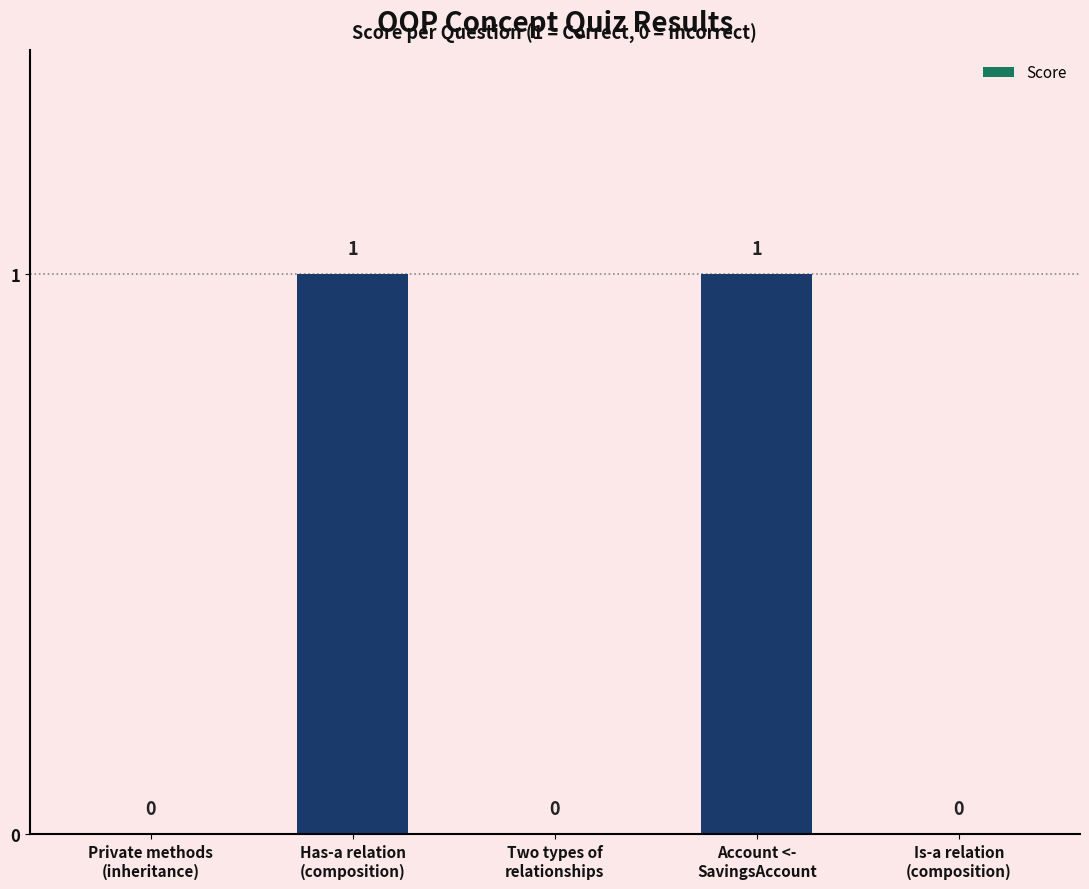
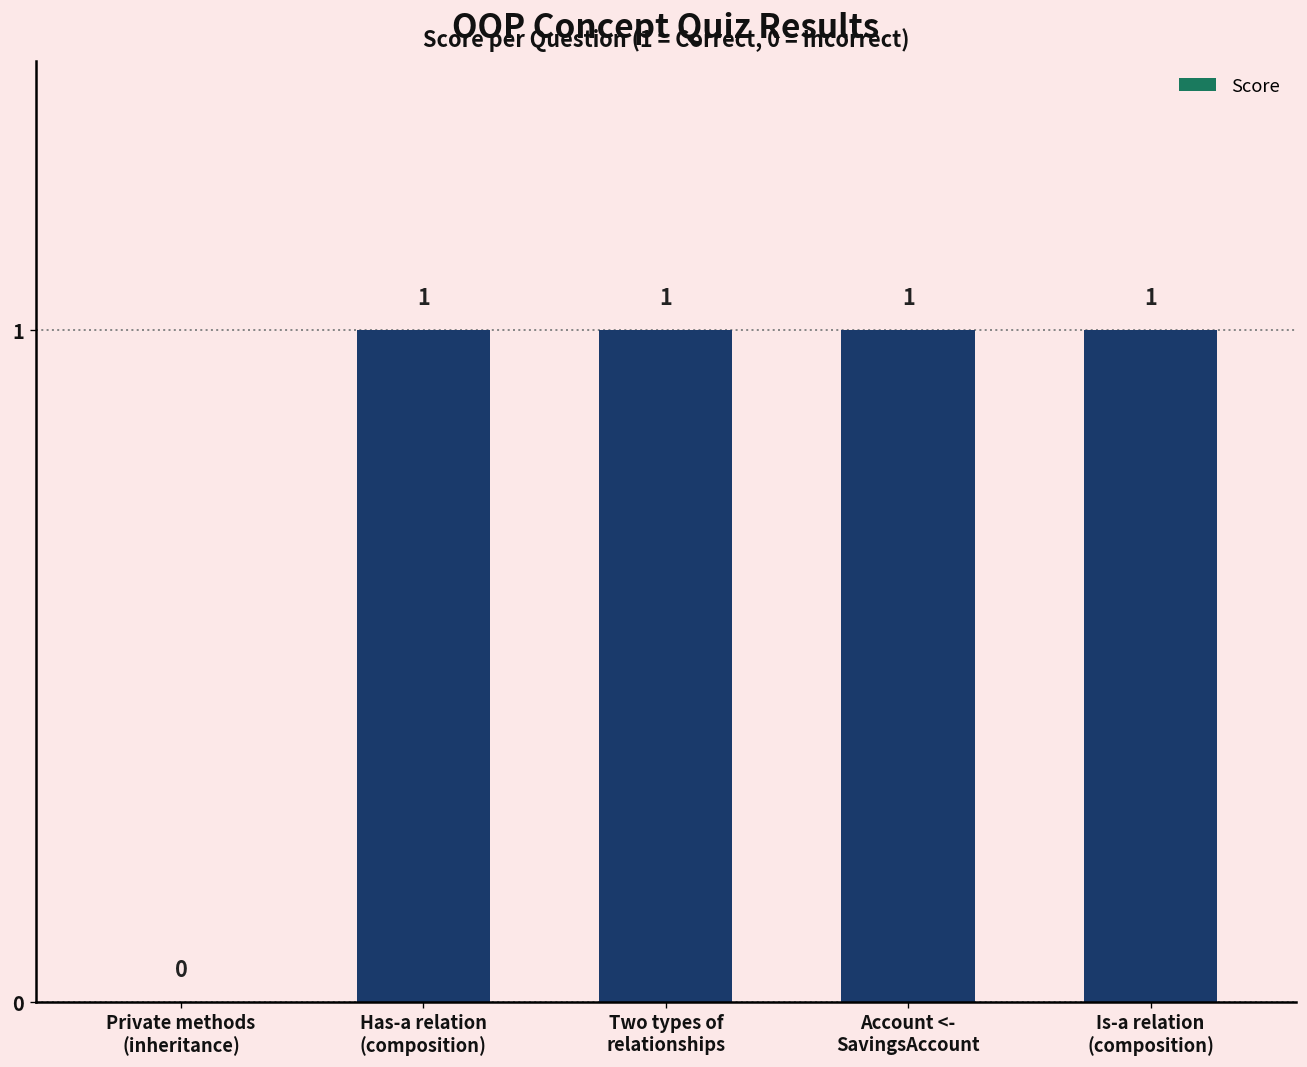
Two types of relationships: 0 -> 1
Is-a relation (composition): 0 -> 1
